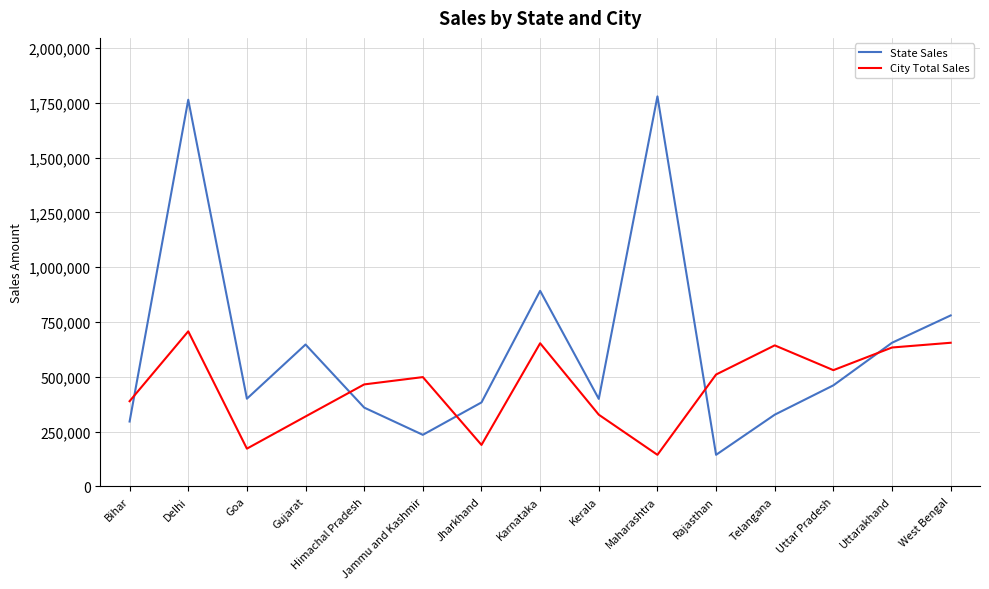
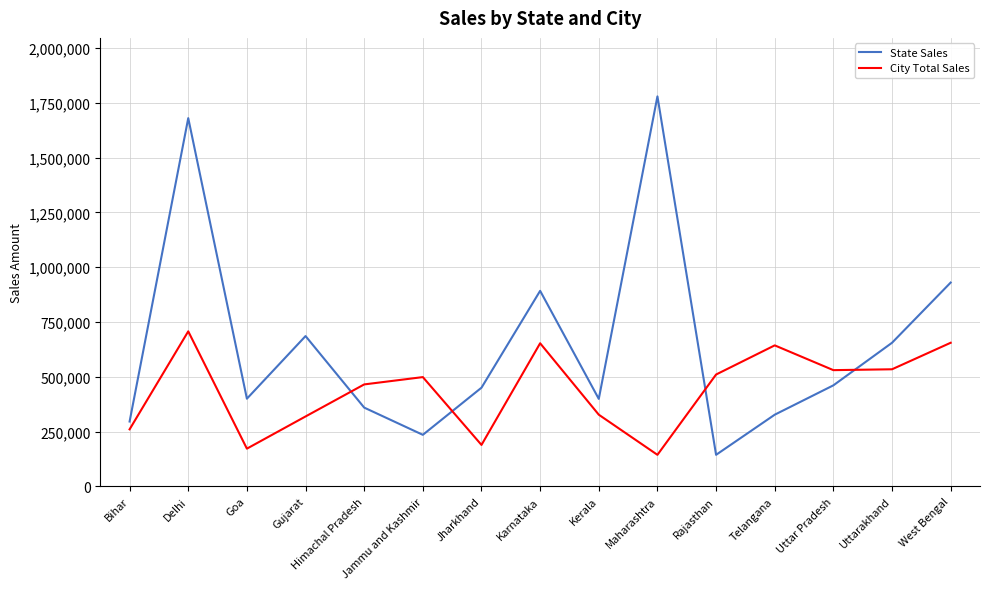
City Total Sales, Bihar: 390,000 -> 260,000
State Sales, Delhi: 1,760,000 -> 1,680,000
State Sales, Gujarat: 650,000 -> 690,000
State Sales, Jharkhand: 380,000 -> 450,000
City Total Sales, Uttarakhand: 630,000 -> 530,000
State Sales, West Bengal: 780,000 -> 930,000
